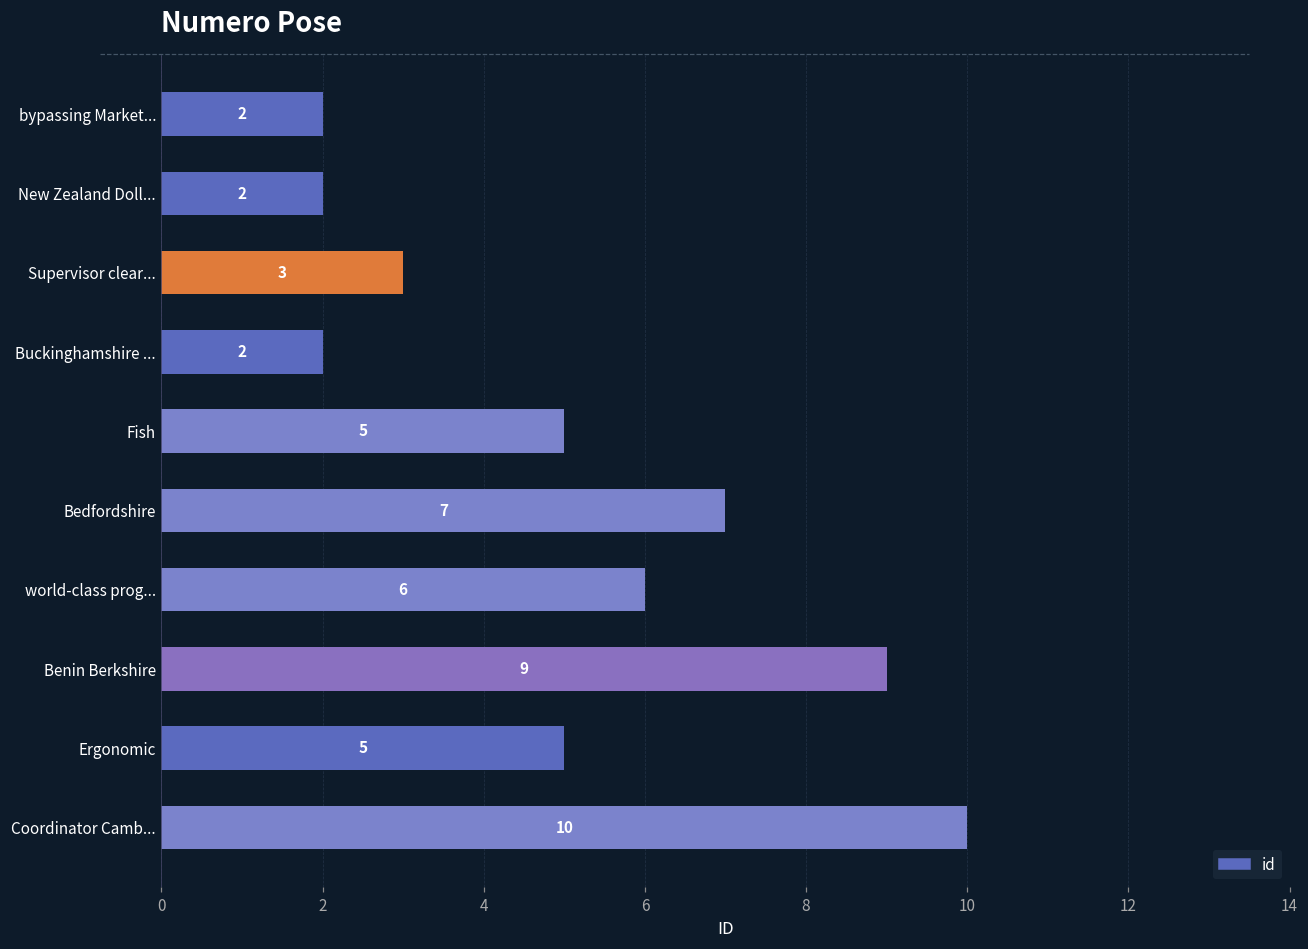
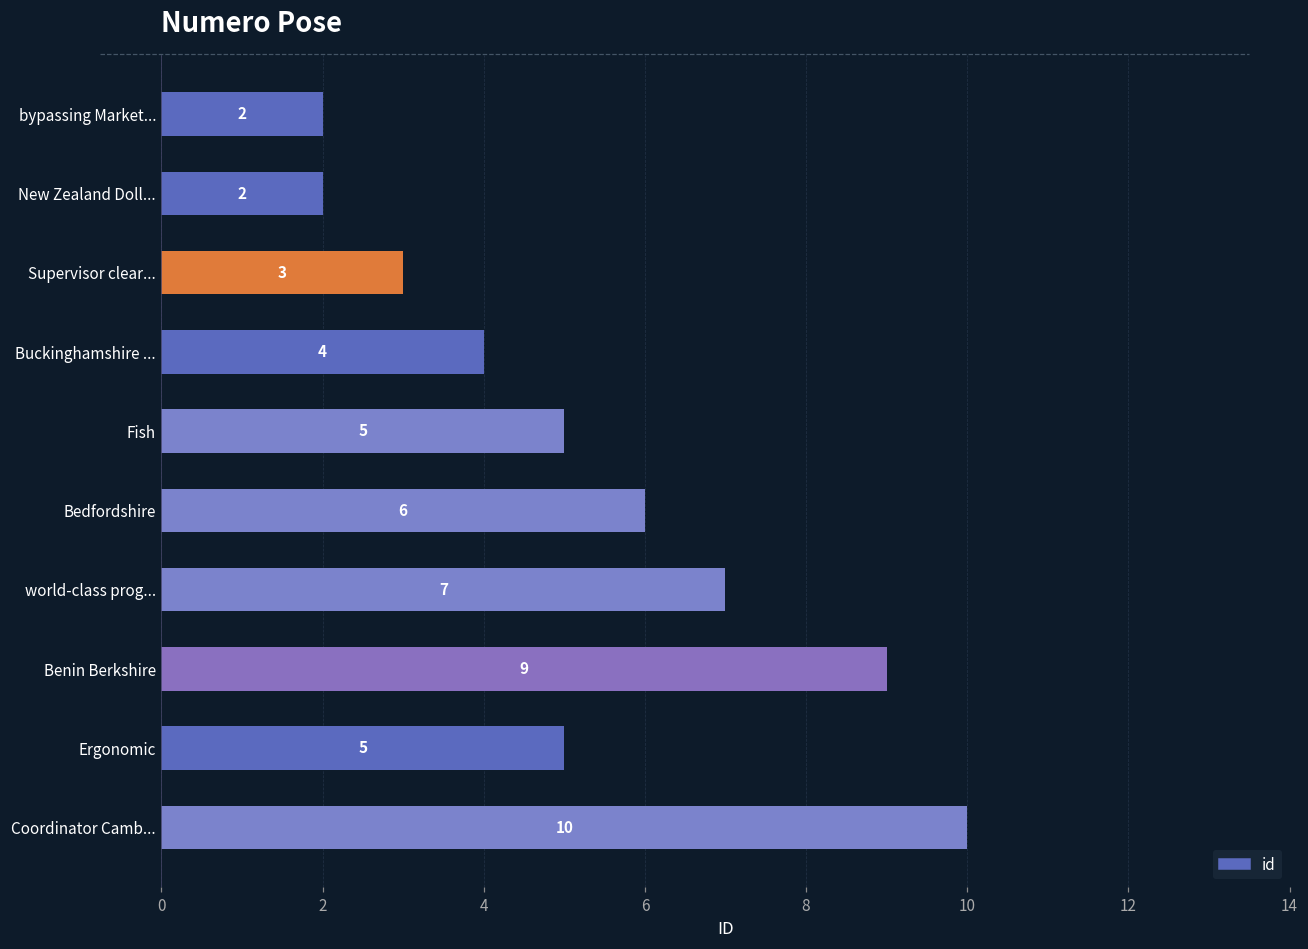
Buckinghamshire ...: 2 -> 4
Bedfordshire: 7 -> 6
world-class prog...: 6 -> 7
